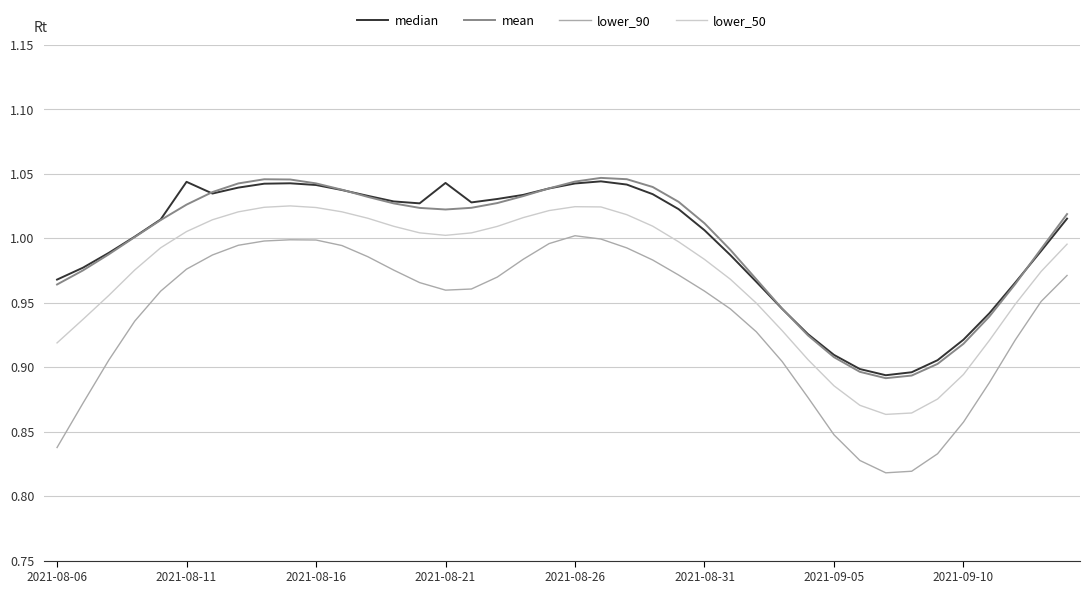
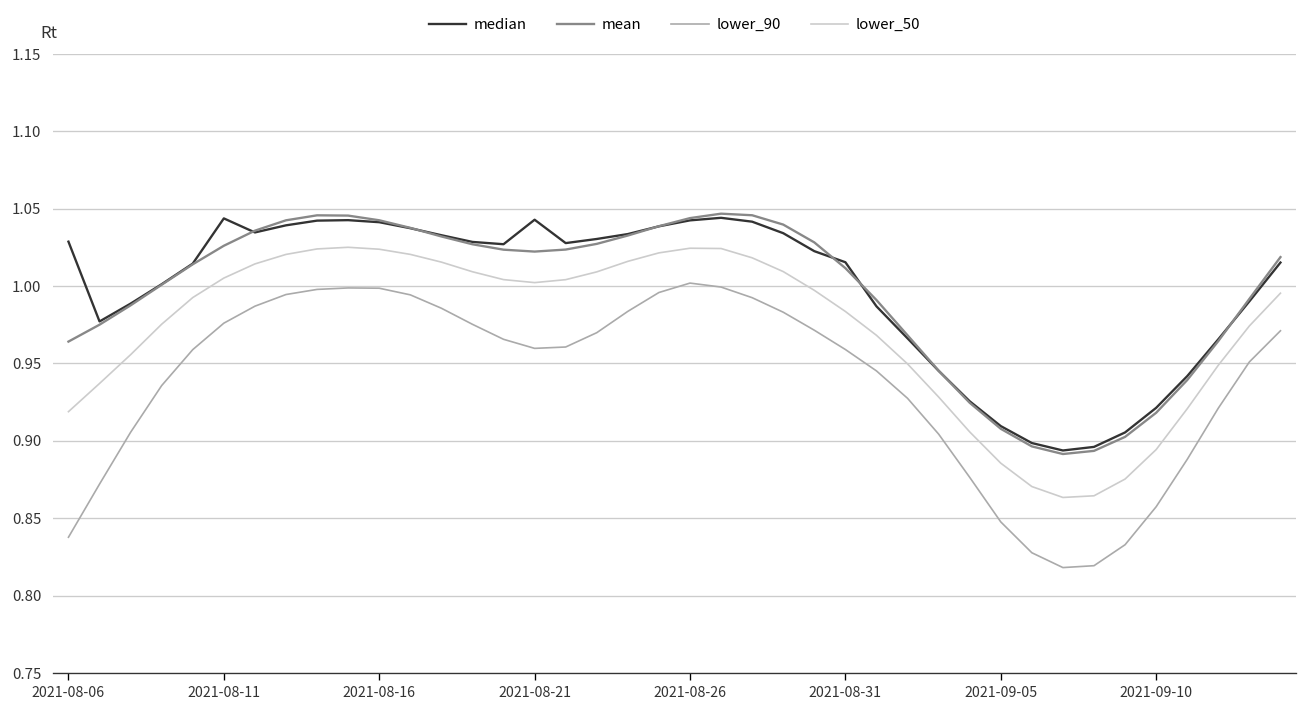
median, 2021-08-06: 0.968 -> 1.029
median, 2021-08-31: 1.006 -> 1.015
